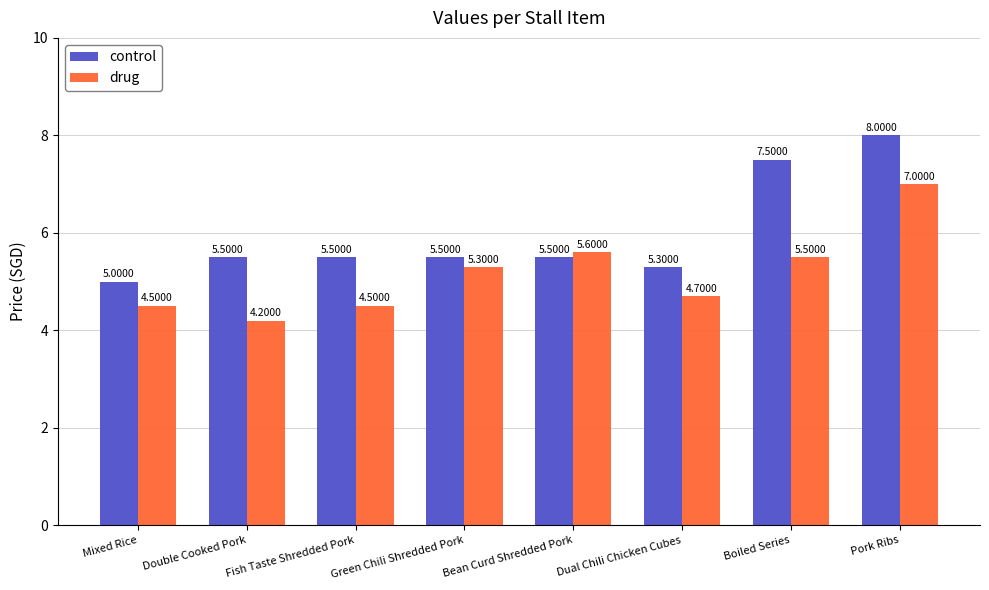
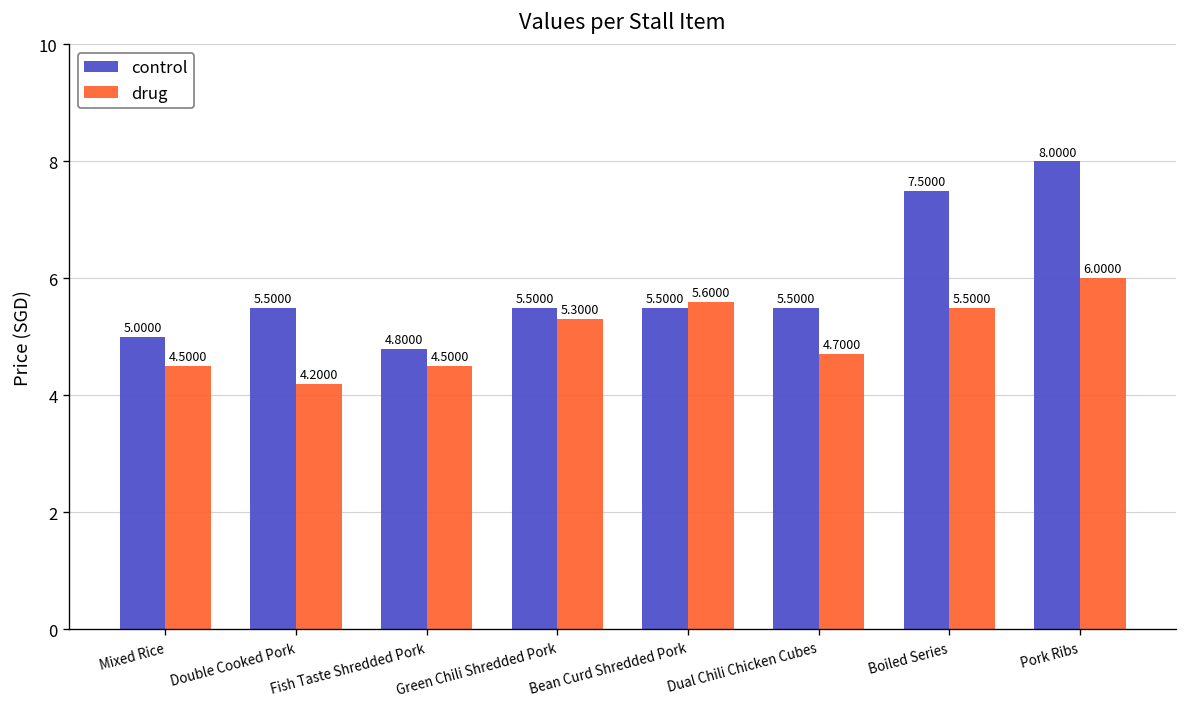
control, Fish Taste Shredded Pork: 5.5000 -> 4.8000
control, Dual Chili Chicken Cubes: 5.3000 -> 5.5000
drug, Pork Ribs: 7.0000 -> 6.0000
